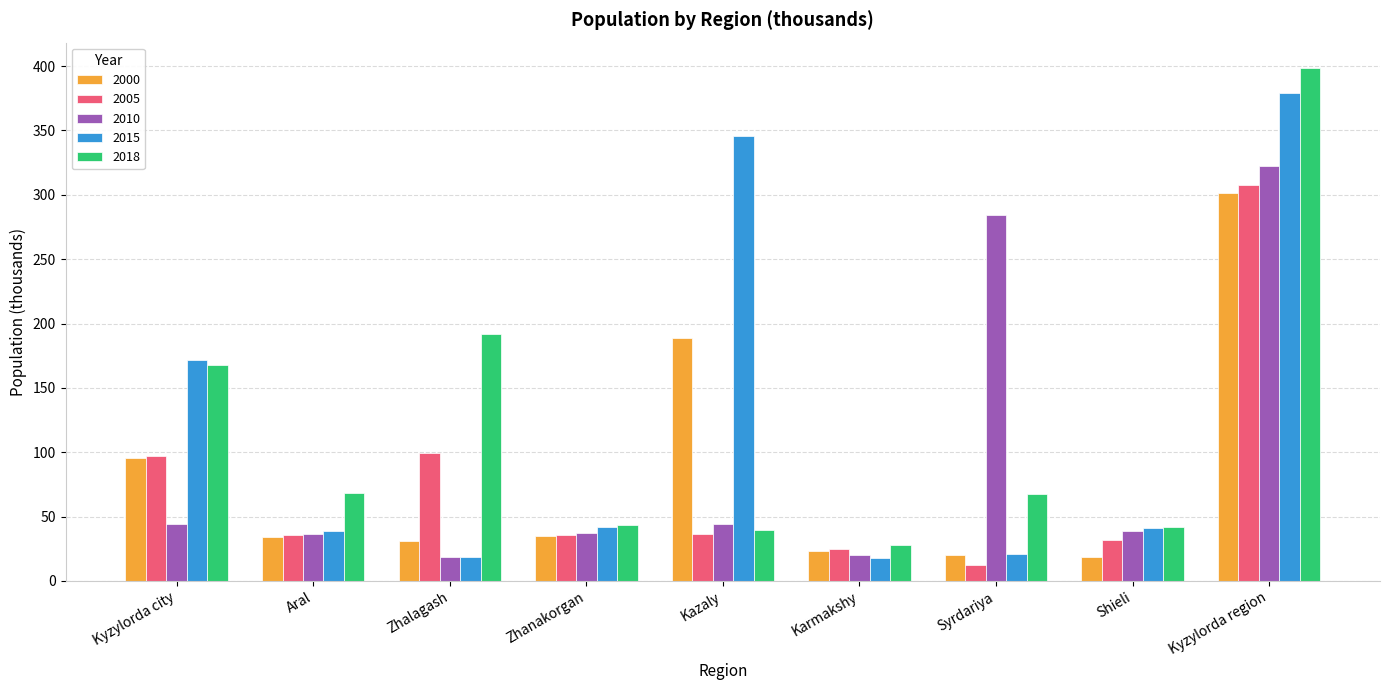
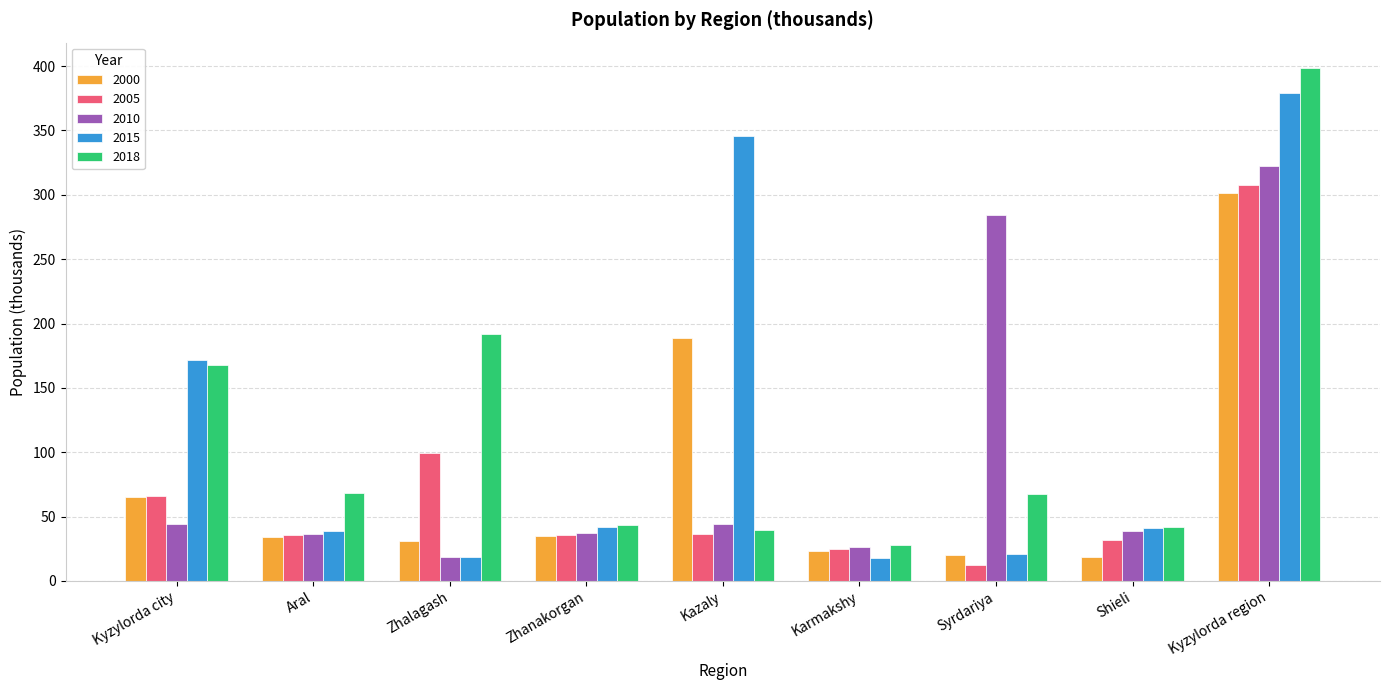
2000, Kyzylorda city: 95 -> 65
2005, Kyzylorda city: 97 -> 66
2010, Karmakshy: 20 -> 26
